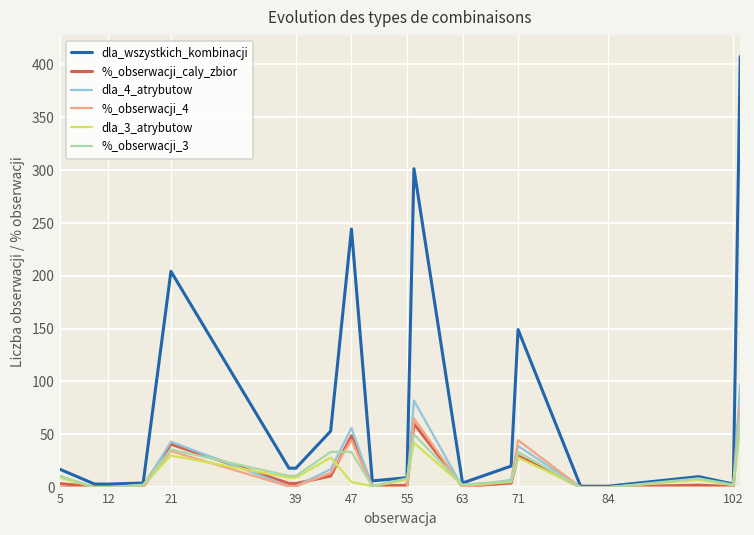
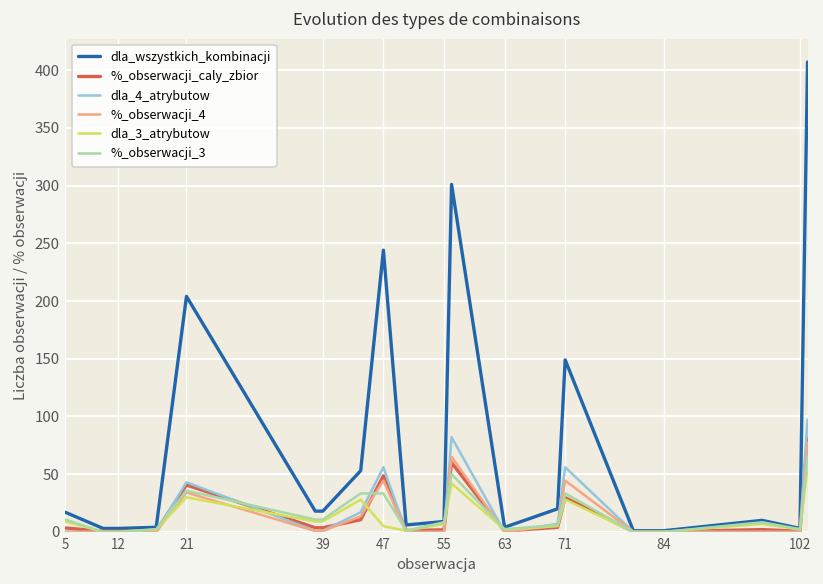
dla_4_atrybutow, 71: 40 -> 60
